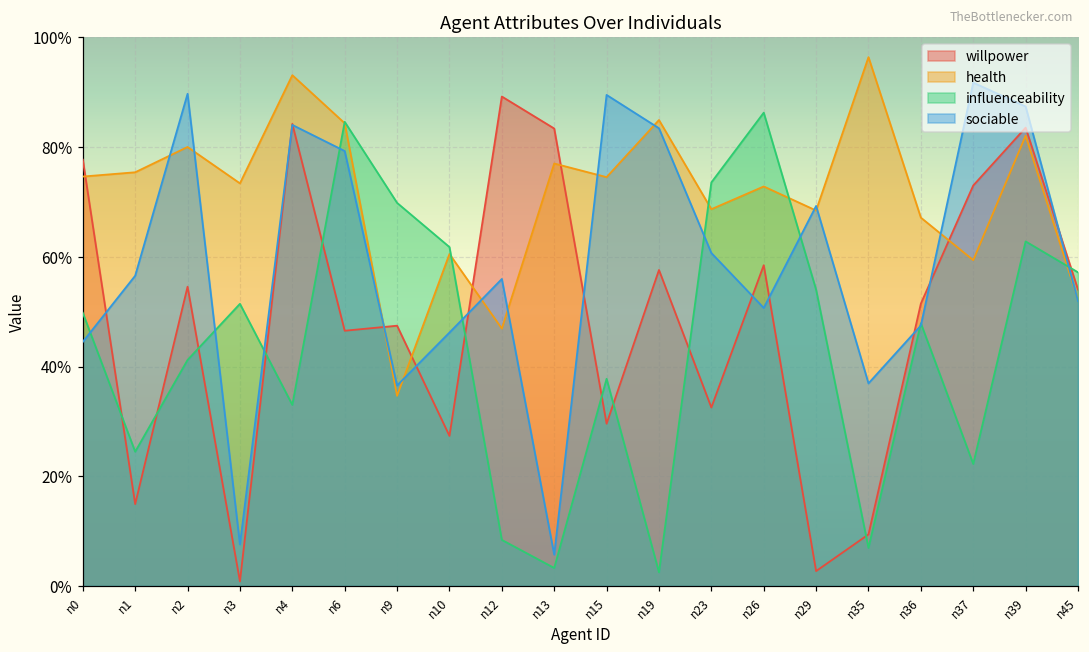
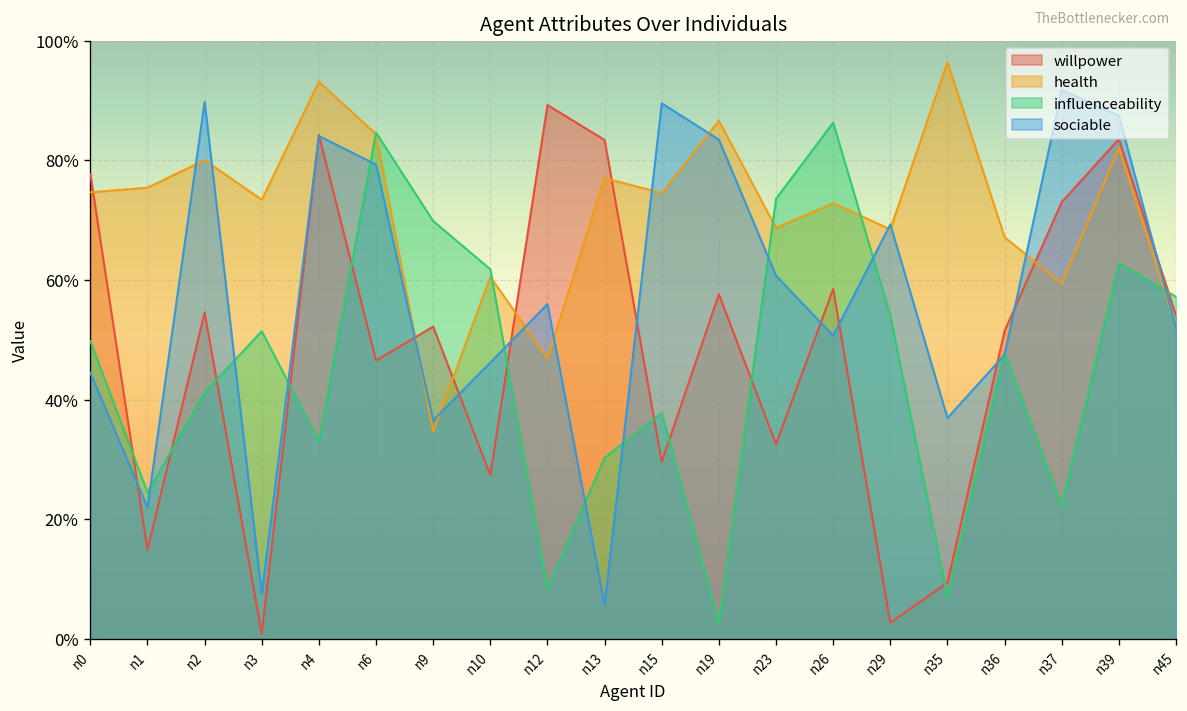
sociable, n1: 57% -> 22%
willpower, n9: 47% -> 52%
influenceability, n13: 3% -> 30%
health, n19: 85% -> 87%
